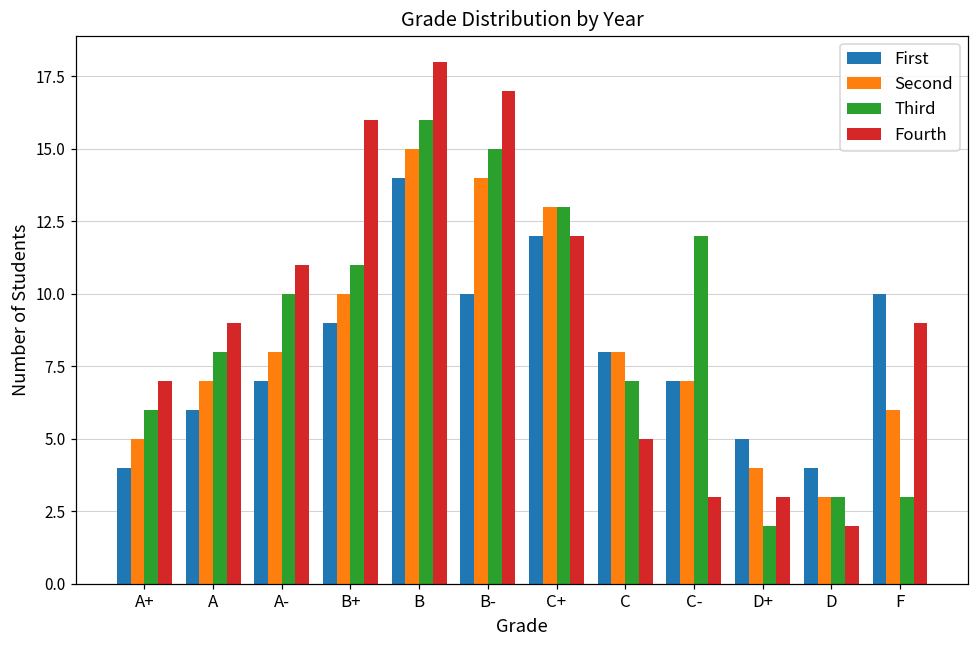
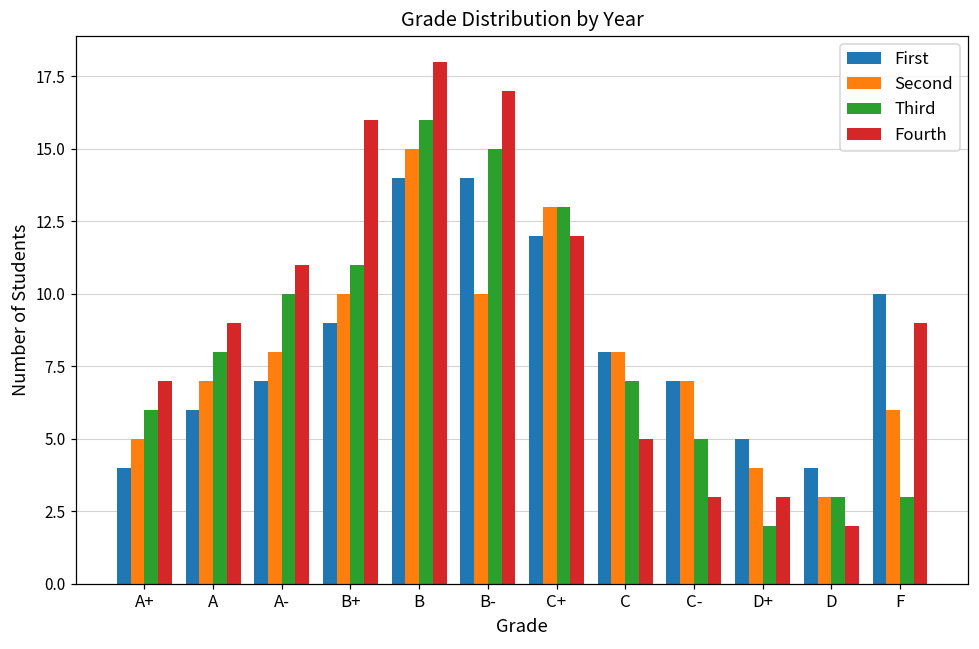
First, B-: 10 -> 14
Second, B-: 14 -> 10
Third, C-: 12 -> 5
